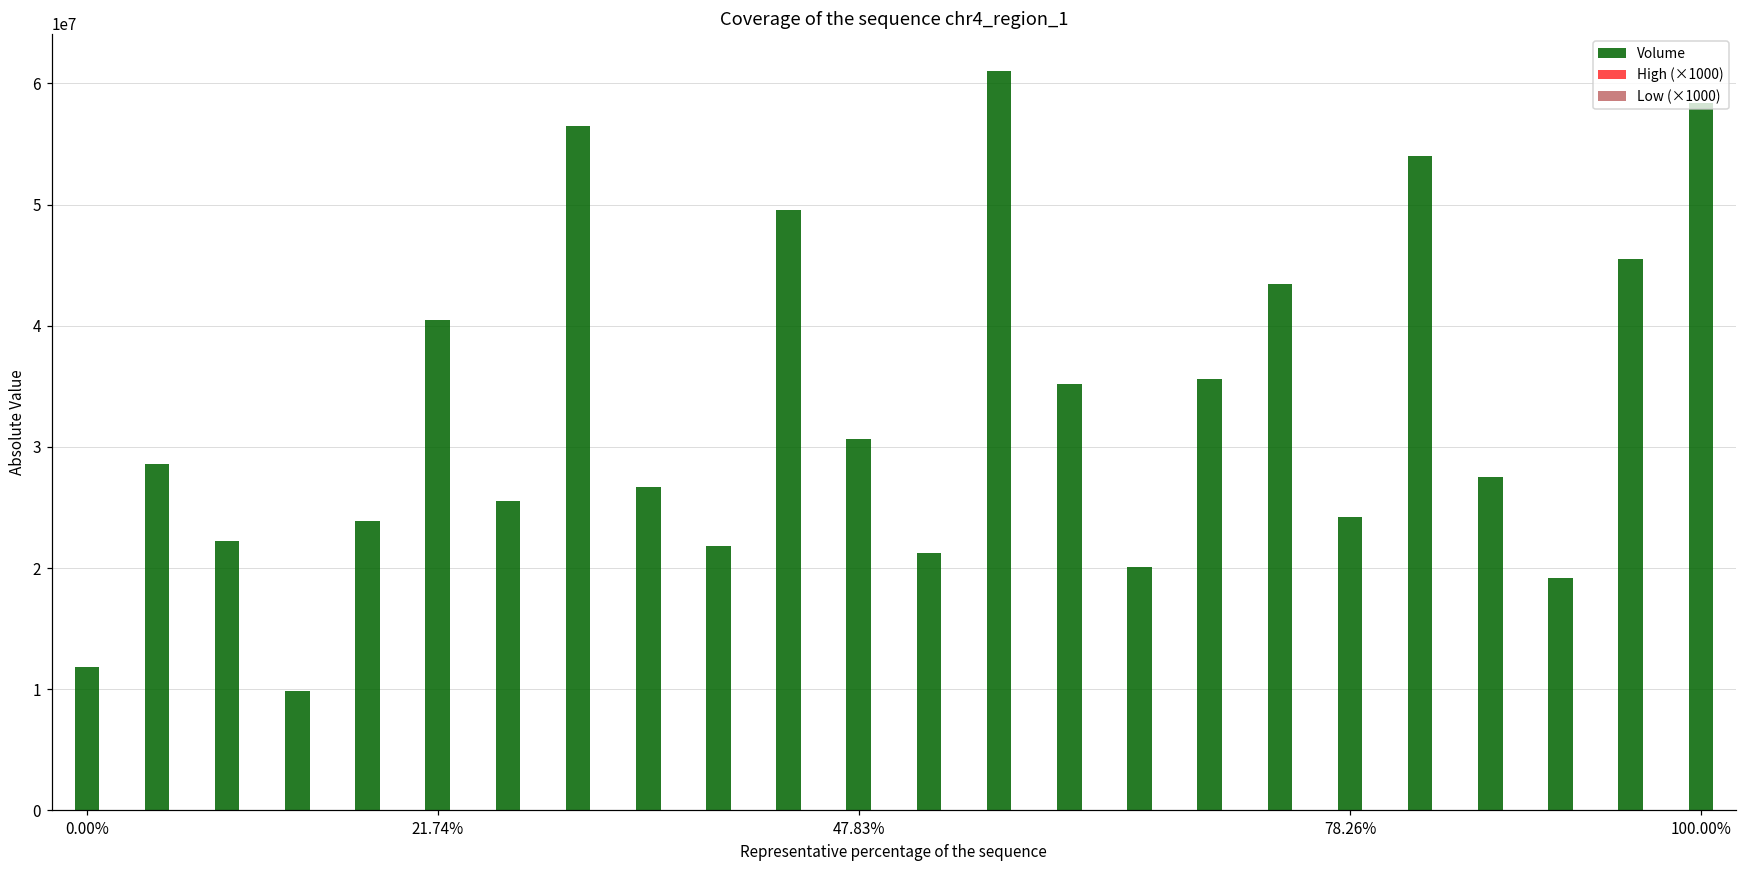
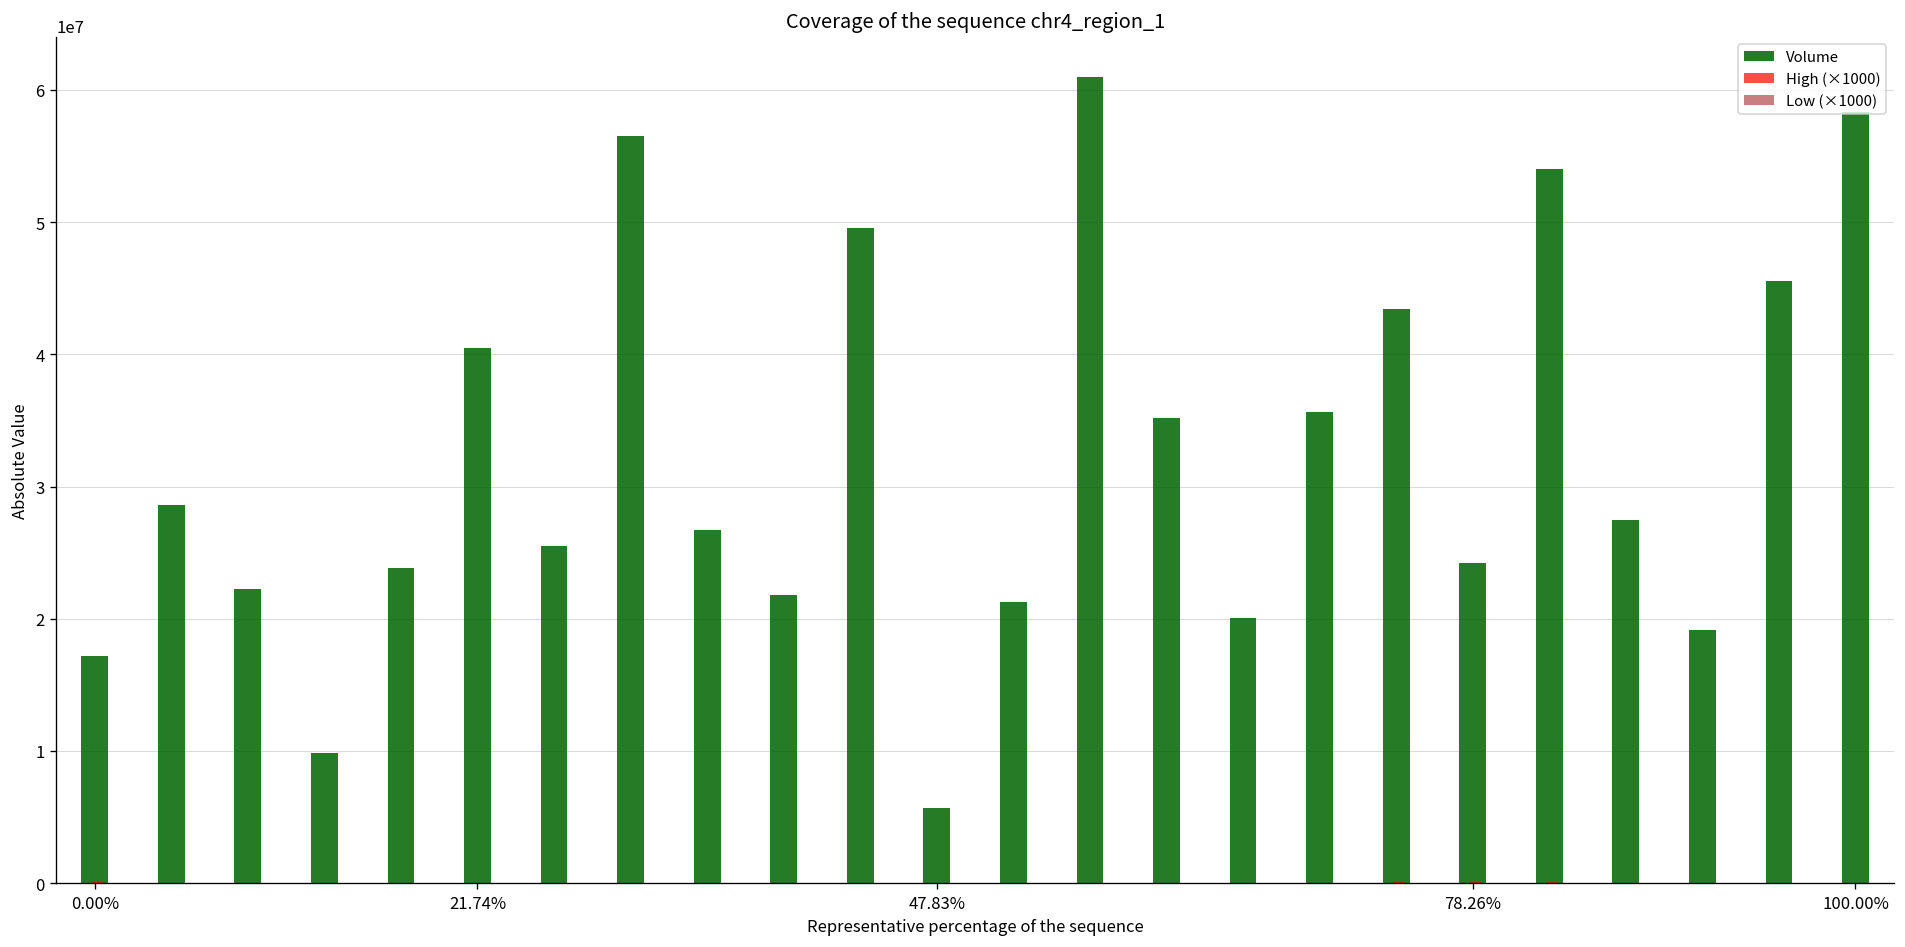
Volume, 0.00%: 11900000 -> 17200000
Volume, 47.83%: 30600000 -> 5700000
